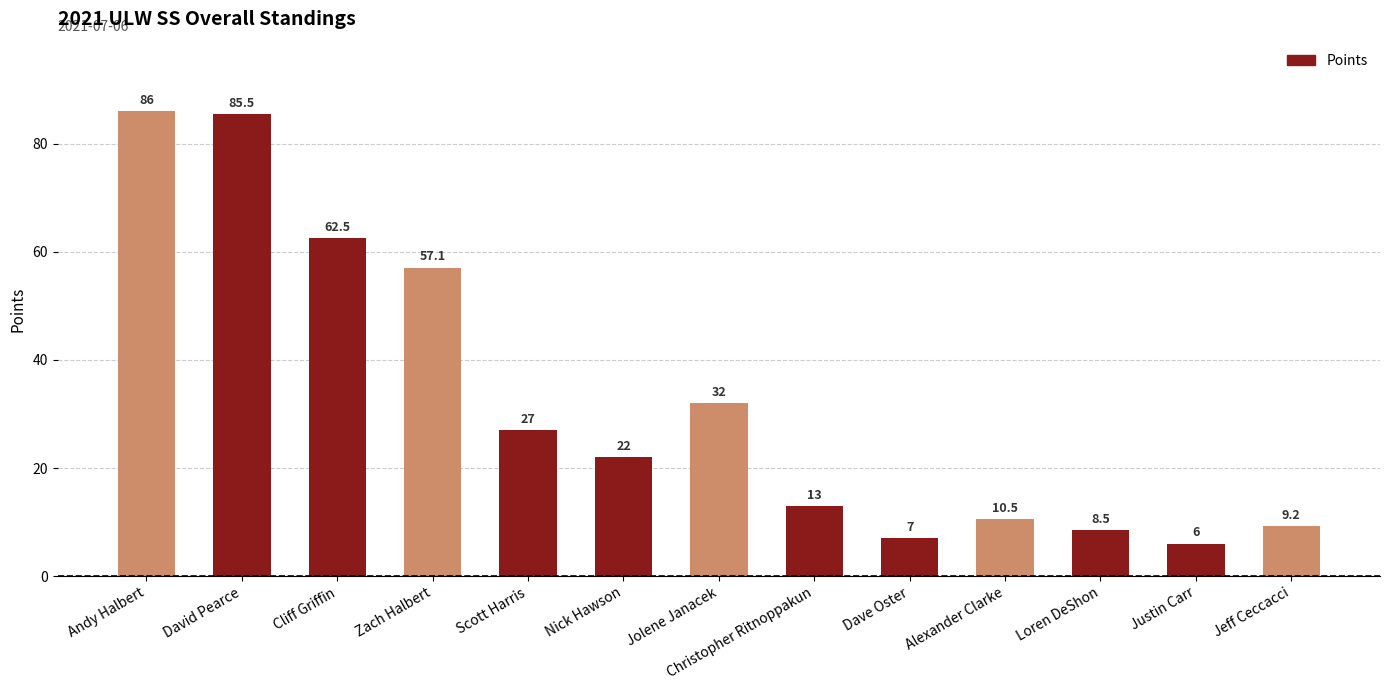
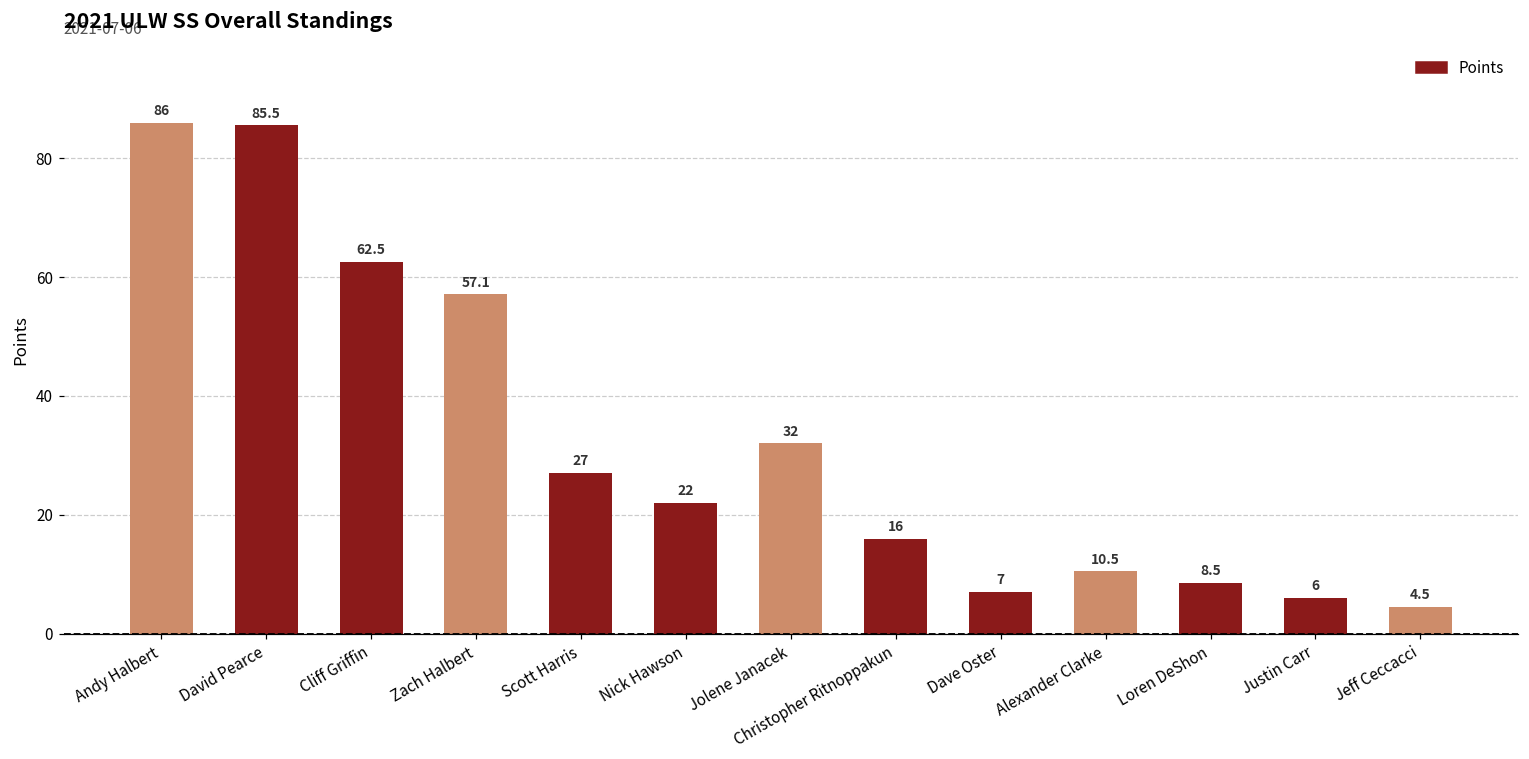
Christopher Ritnoppakun: 13 -> 16
Jeff Ceccacci: 9.2 -> 4.5
